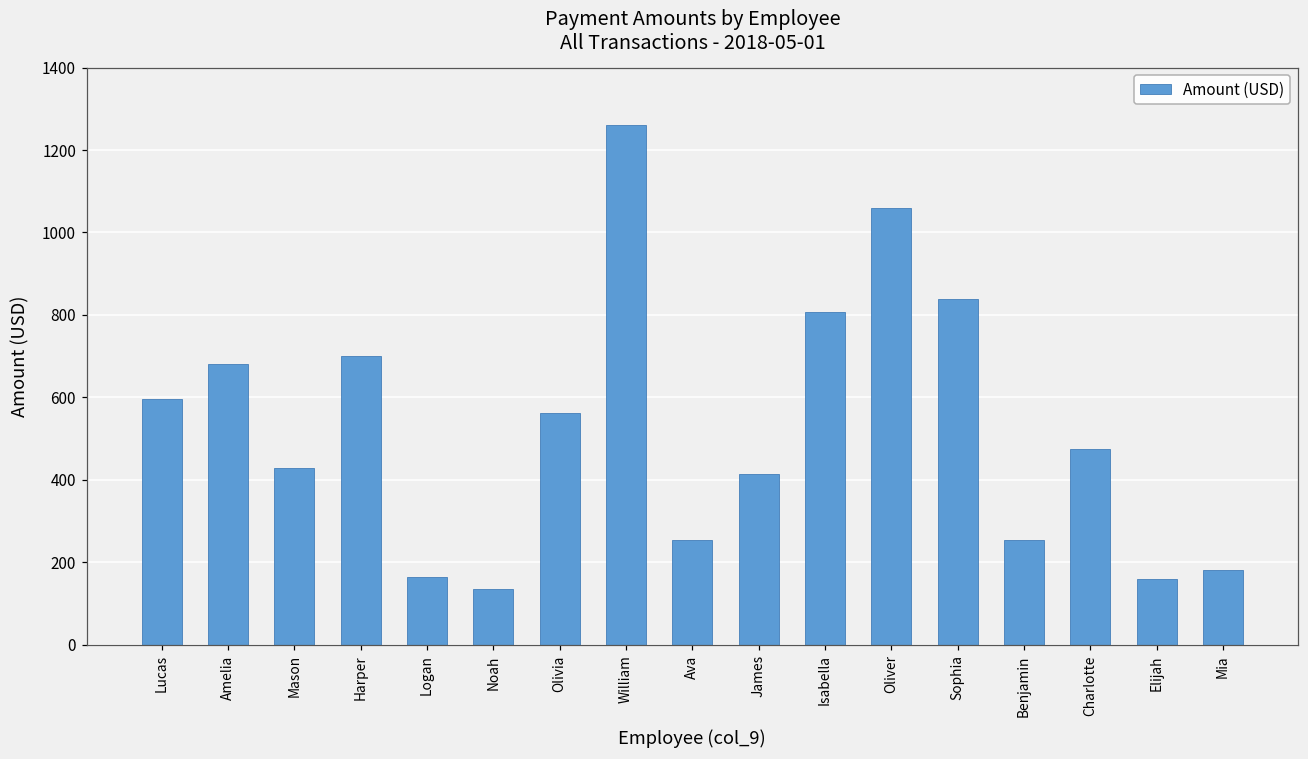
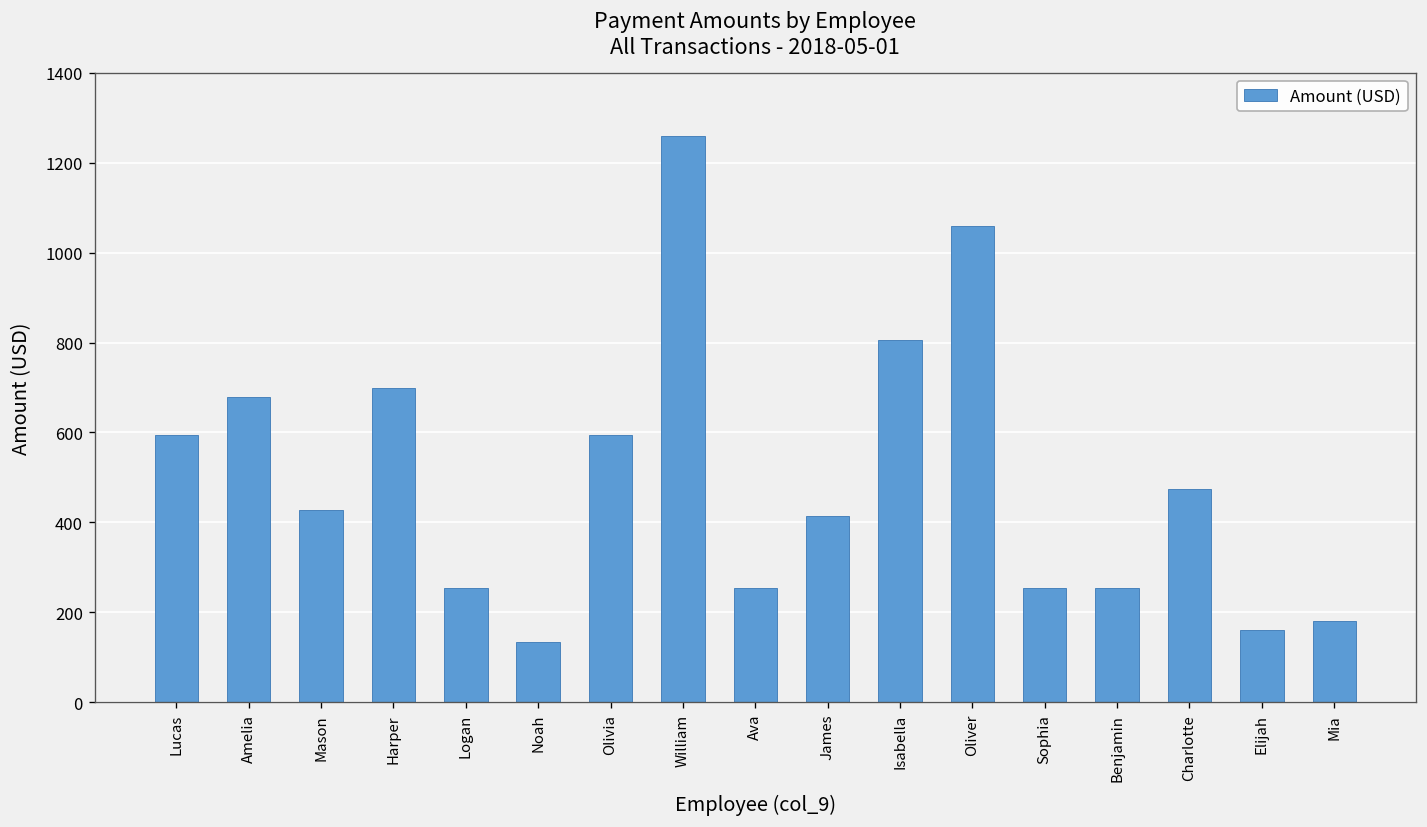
Logan: 160 -> 260
Olivia: 560 -> 600
Sophia: 840 -> 260
